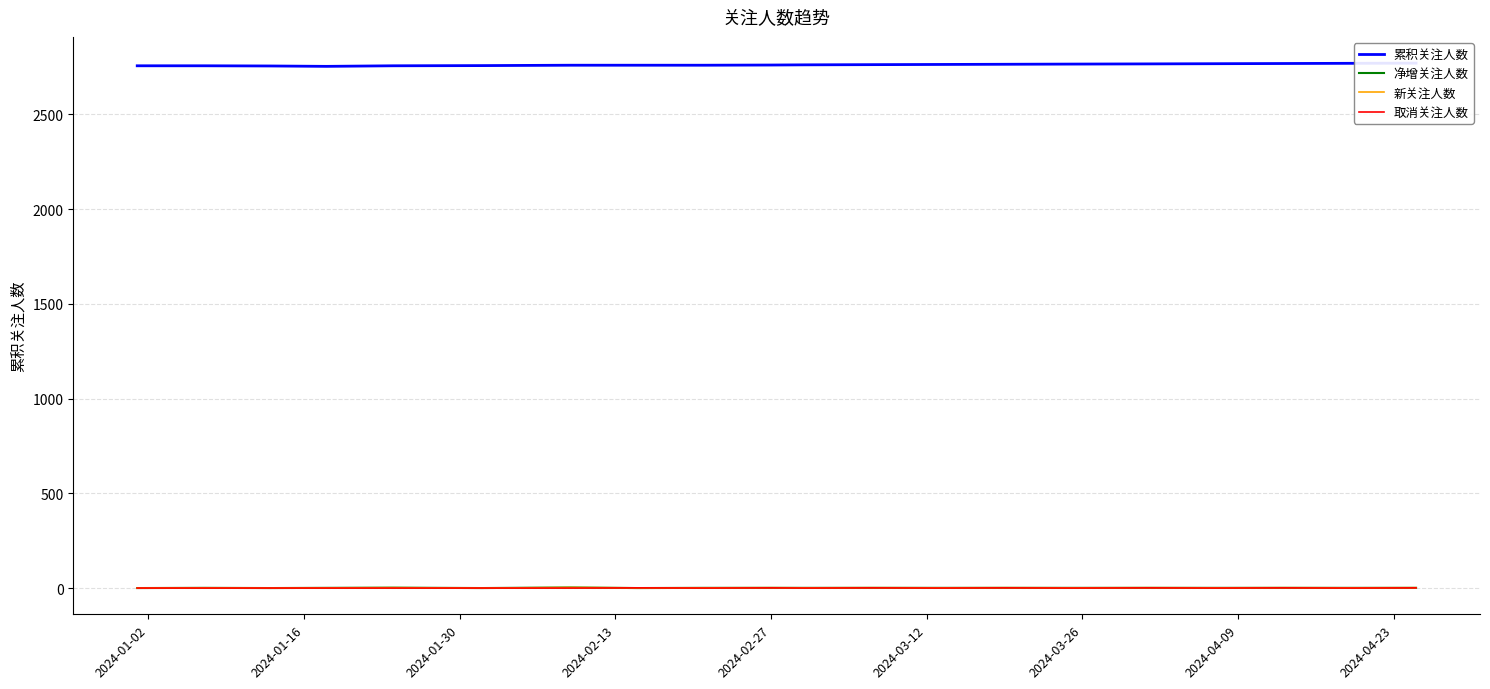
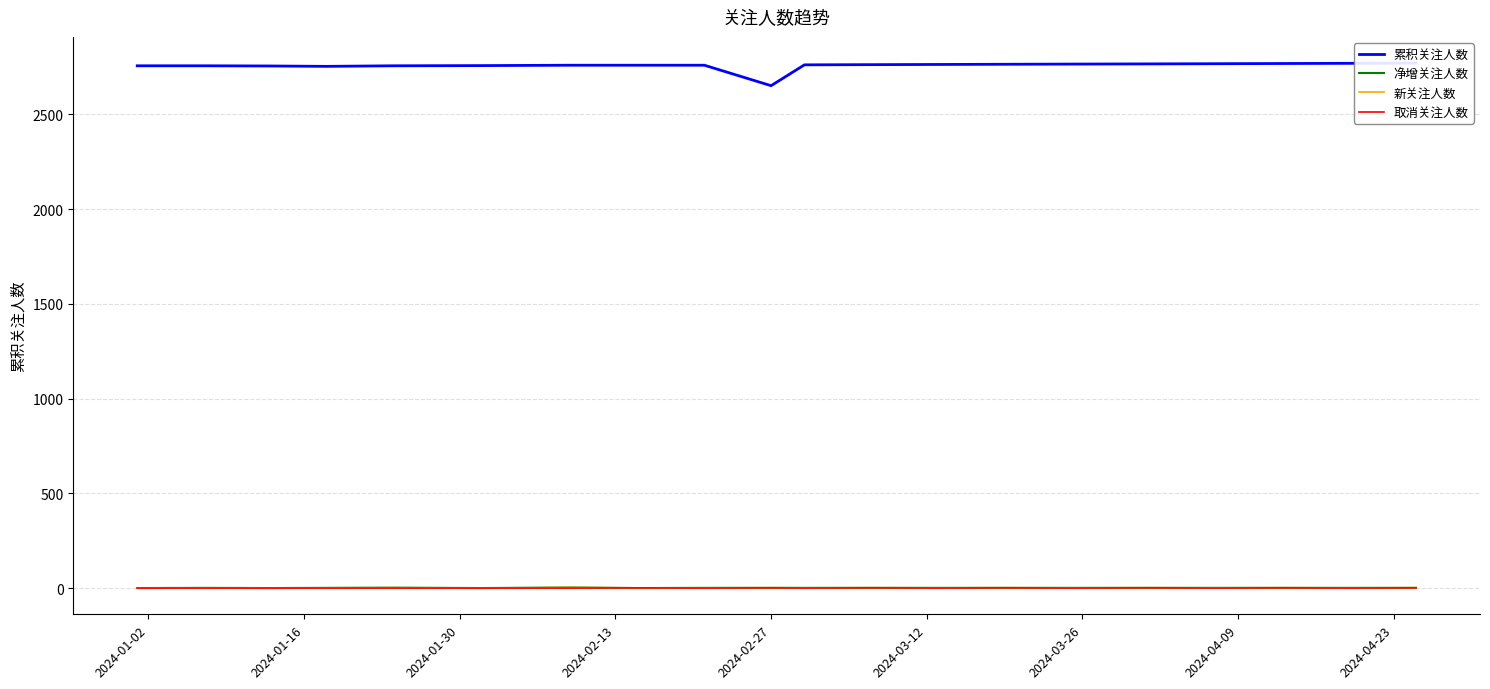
累积关注人数, 2024-02-27: 2760 -> 2650
